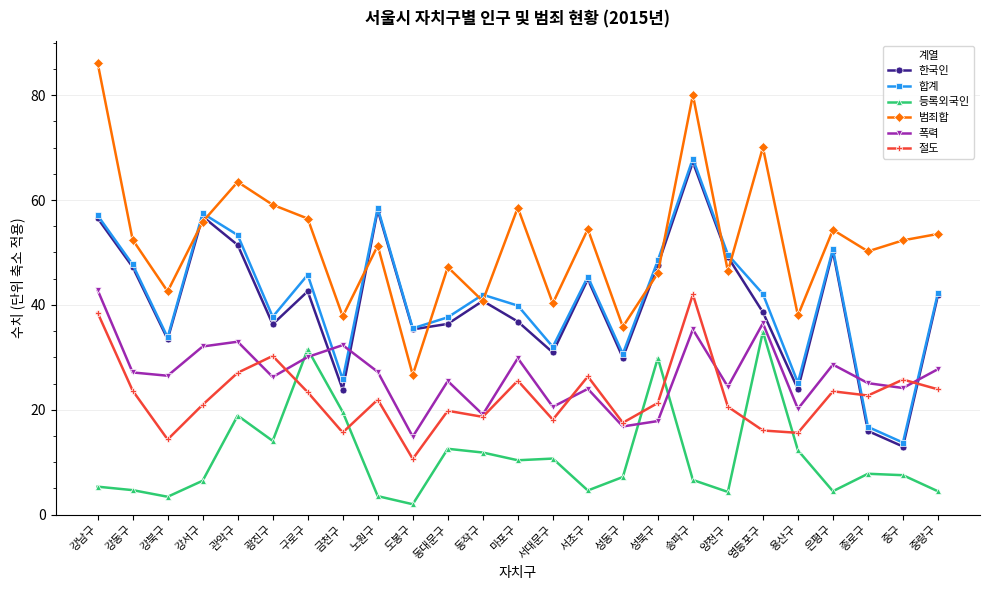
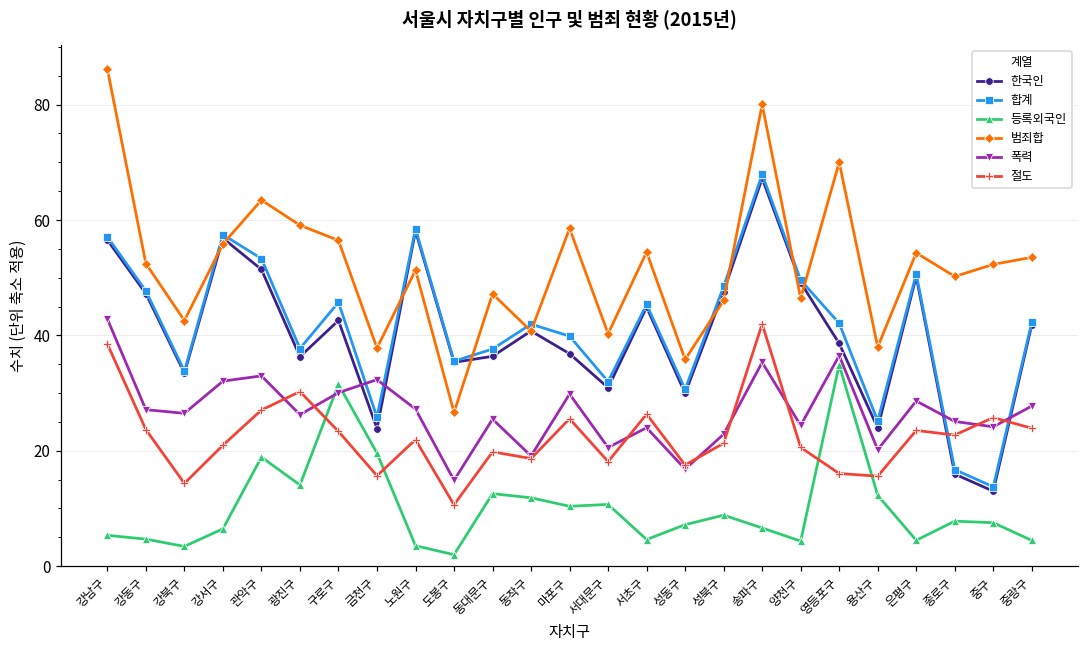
등록외국인, 성북구: 30 -> 9
폭력, 성북구: 18 -> 23
